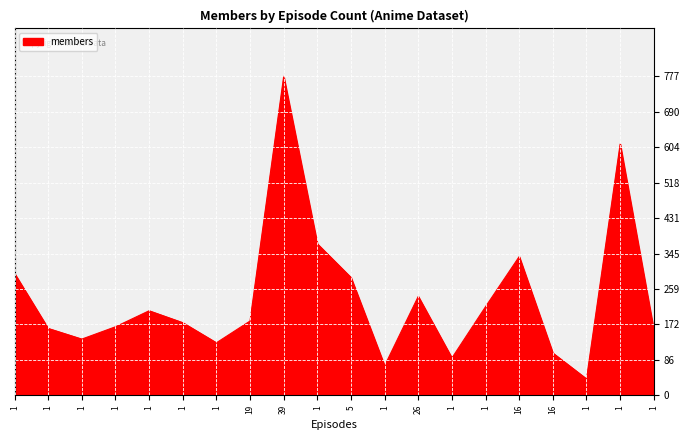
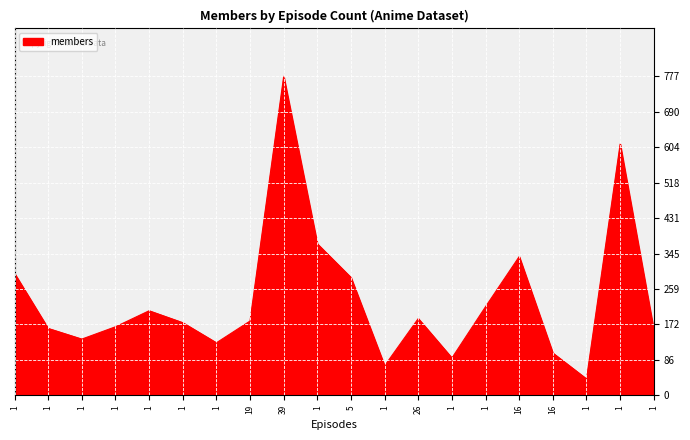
26: 240 -> 190
